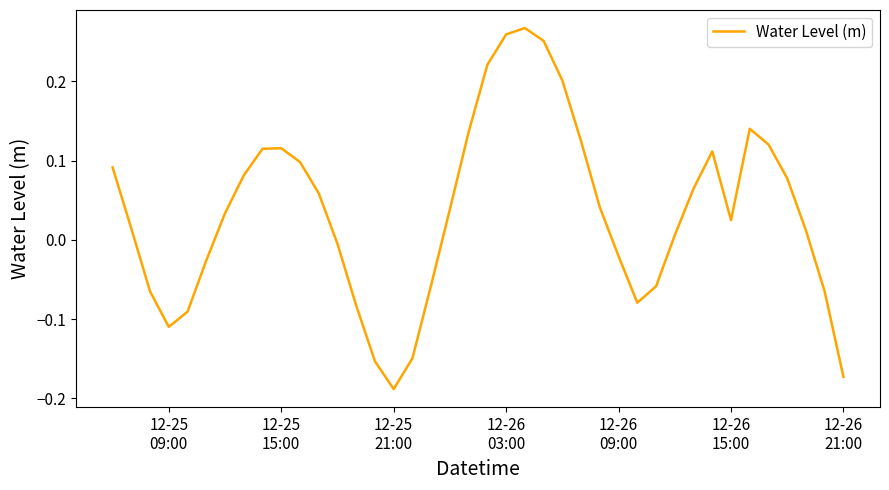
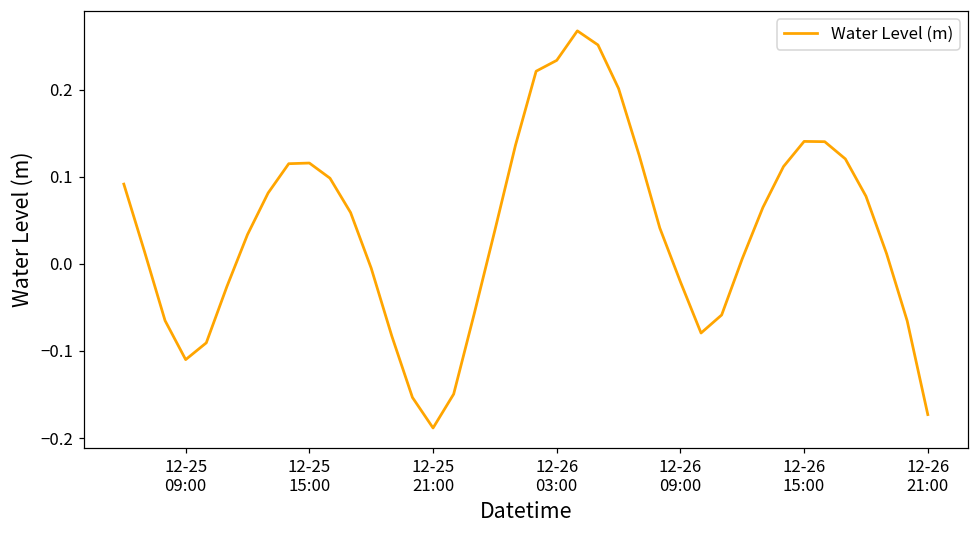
12-26 03:00: 0.26 -> 0.23
12-26 15:00: 0.02 -> 0.14
